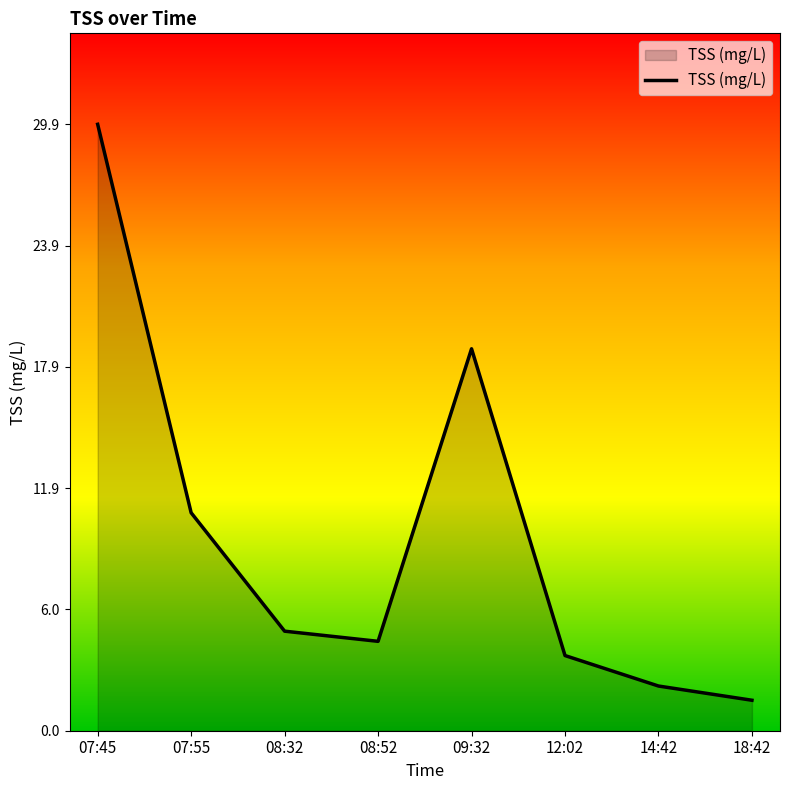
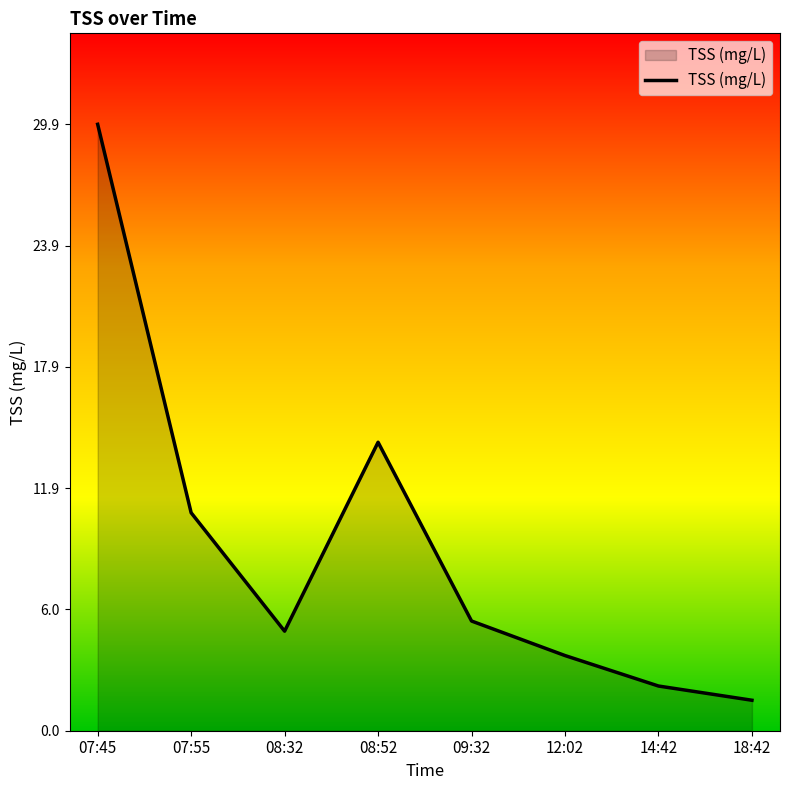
08:52: 4.4 -> 14.2
09:32: 18.8 -> 5.4
